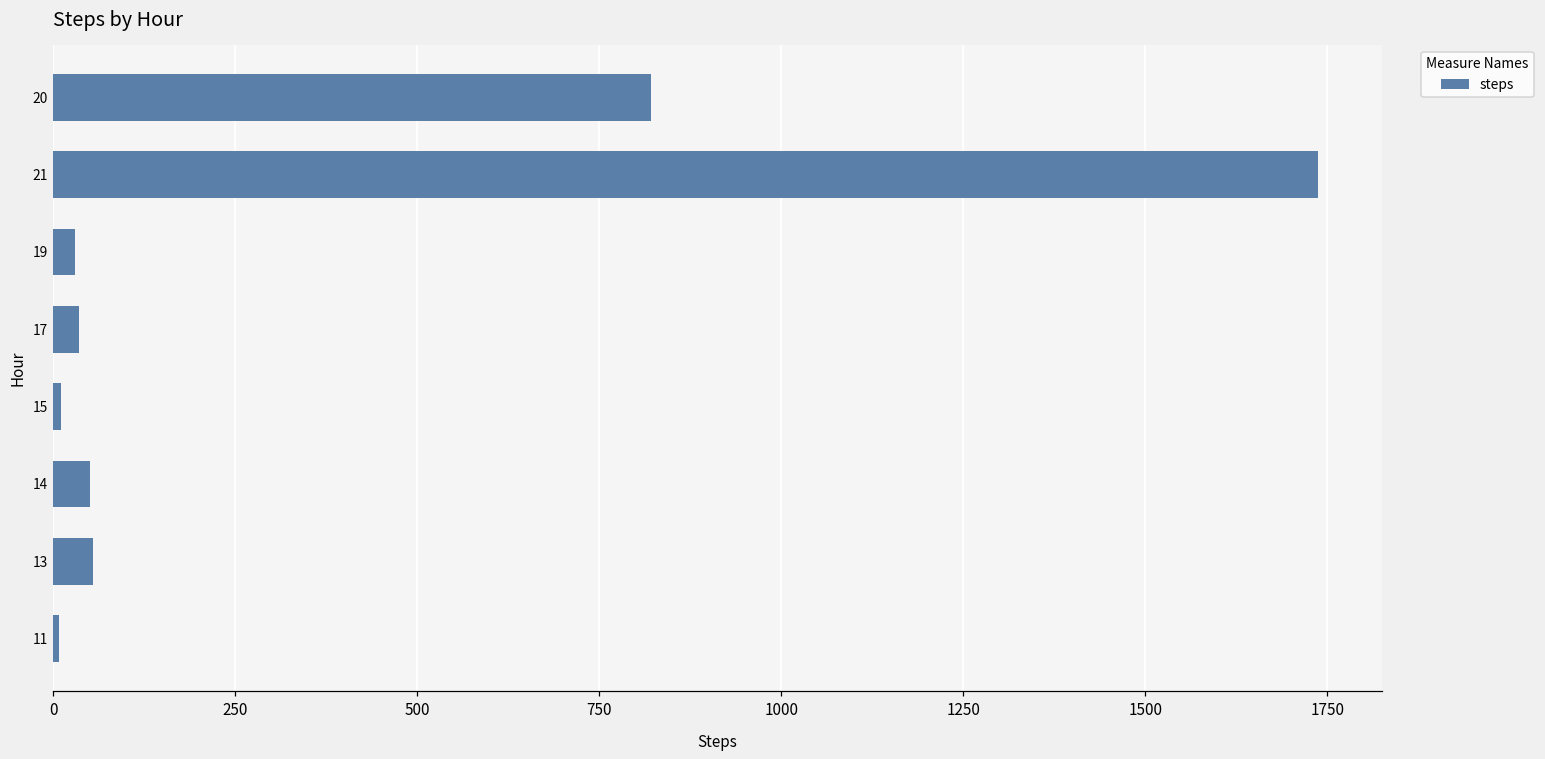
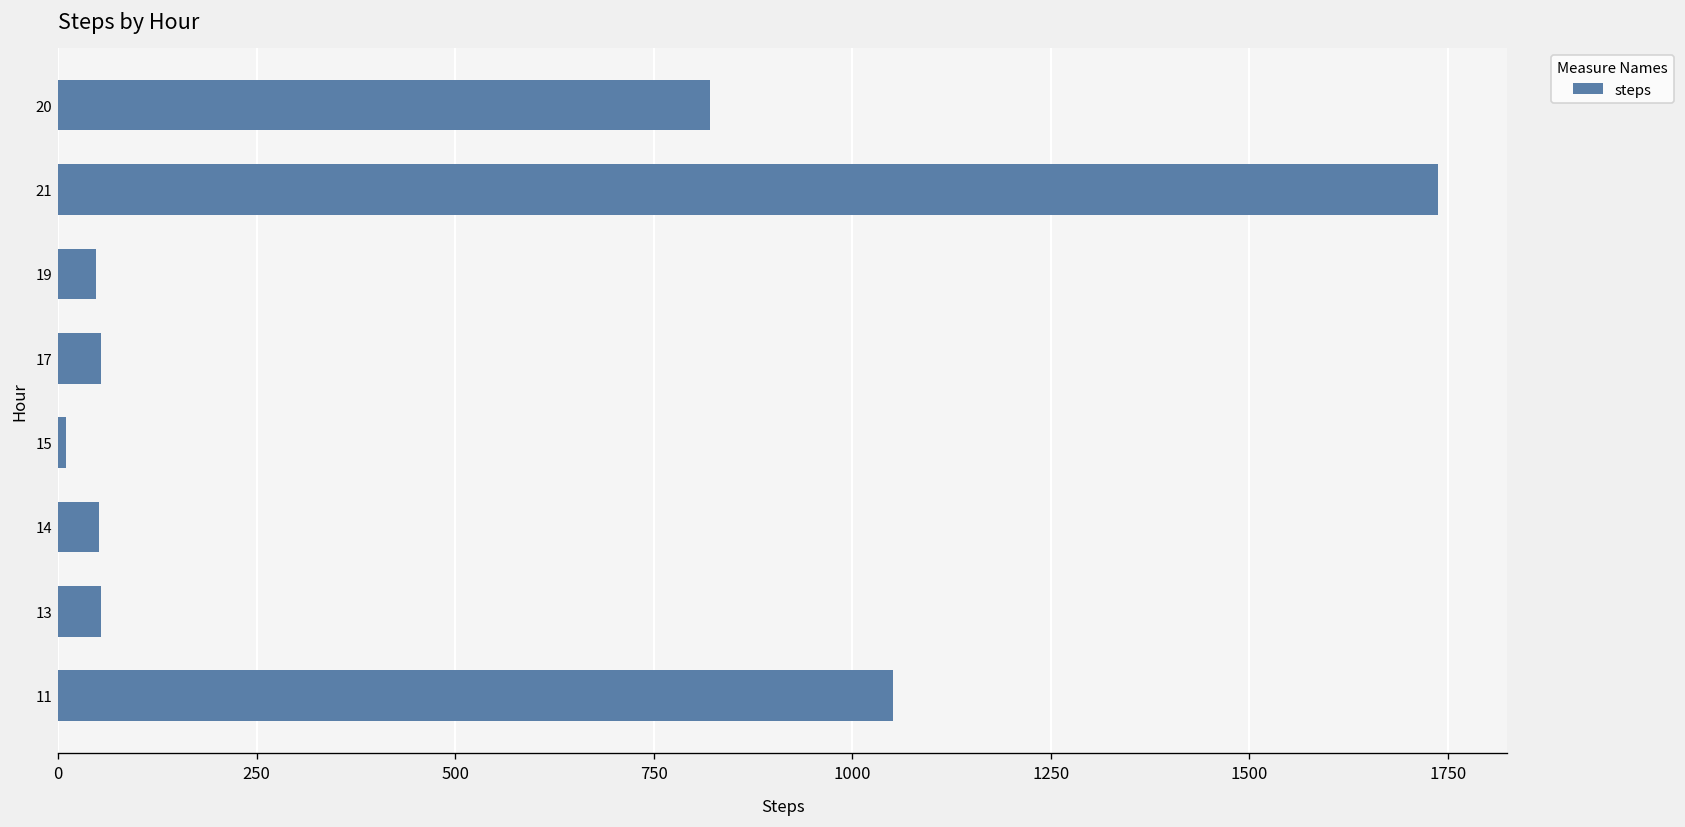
19: 30 -> 50
17: 40 -> 50
11: 10 -> 1050
